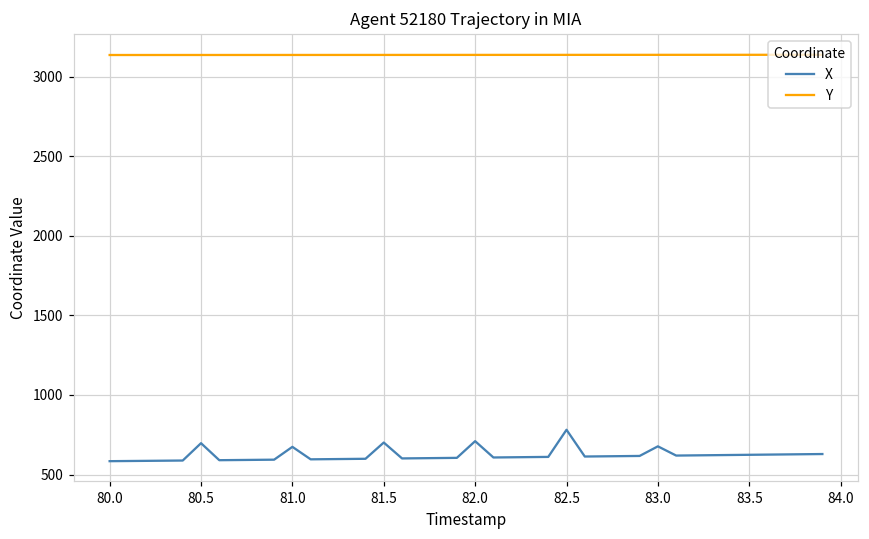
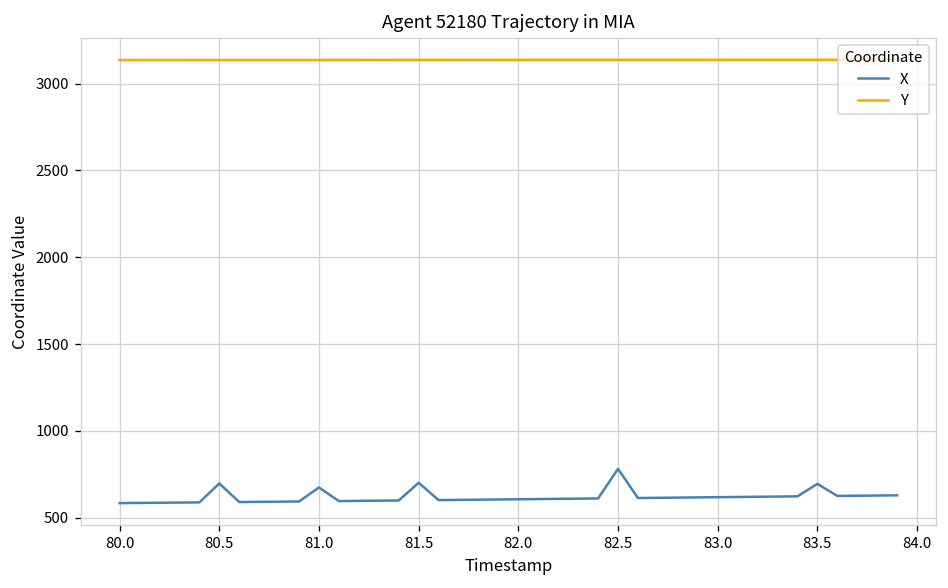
X, 82.0: 710 -> 610
X, 83.0: 680 -> 620
X, 83.5: 620 -> 690
